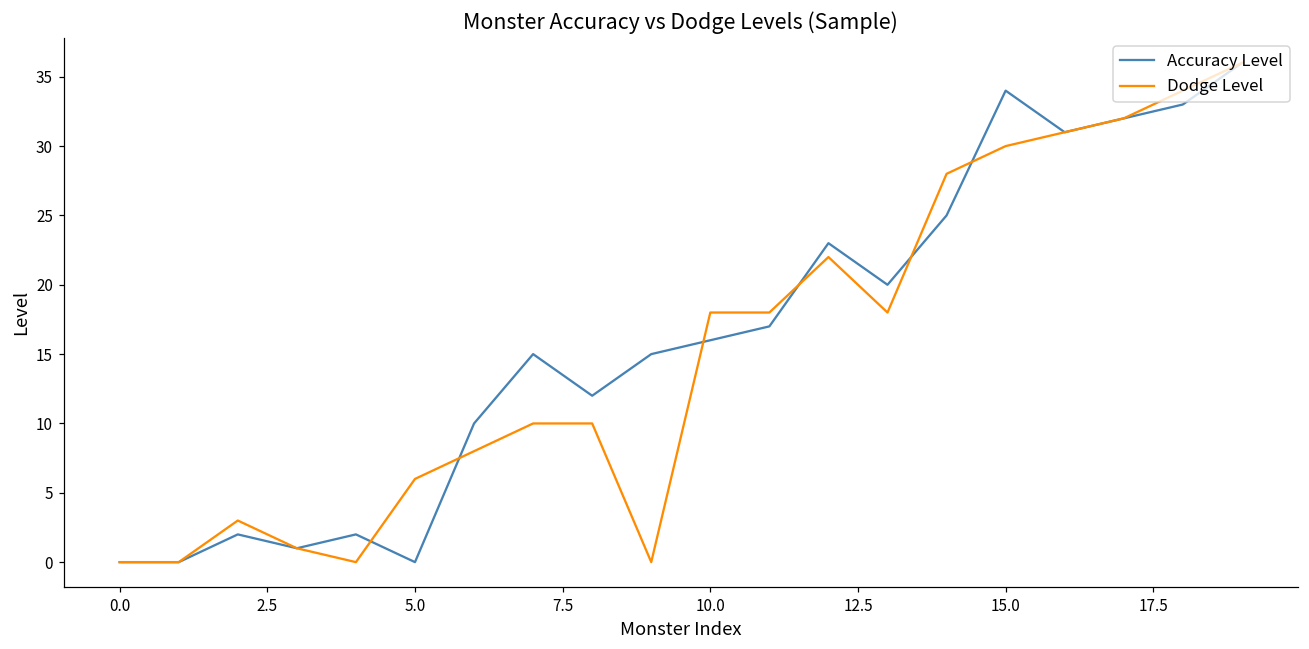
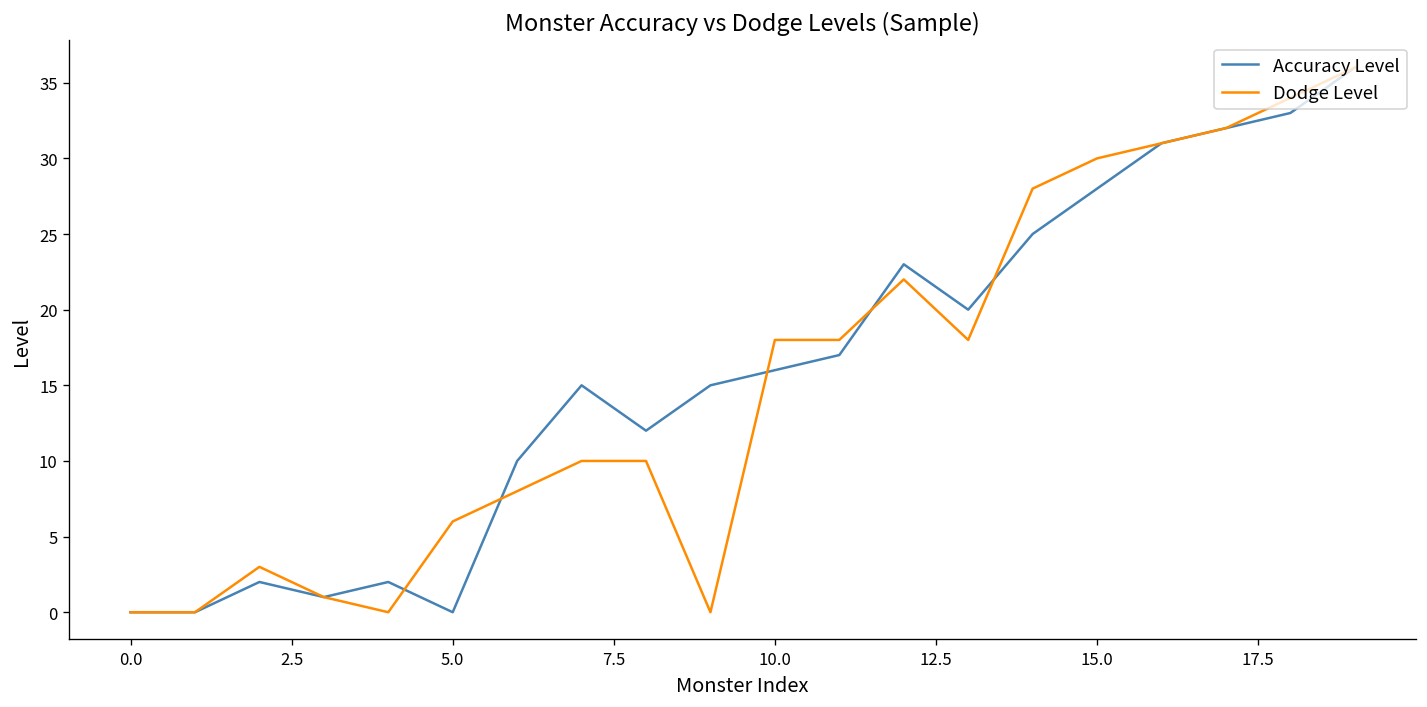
Accuracy Level, 15.0: 34 -> 28
